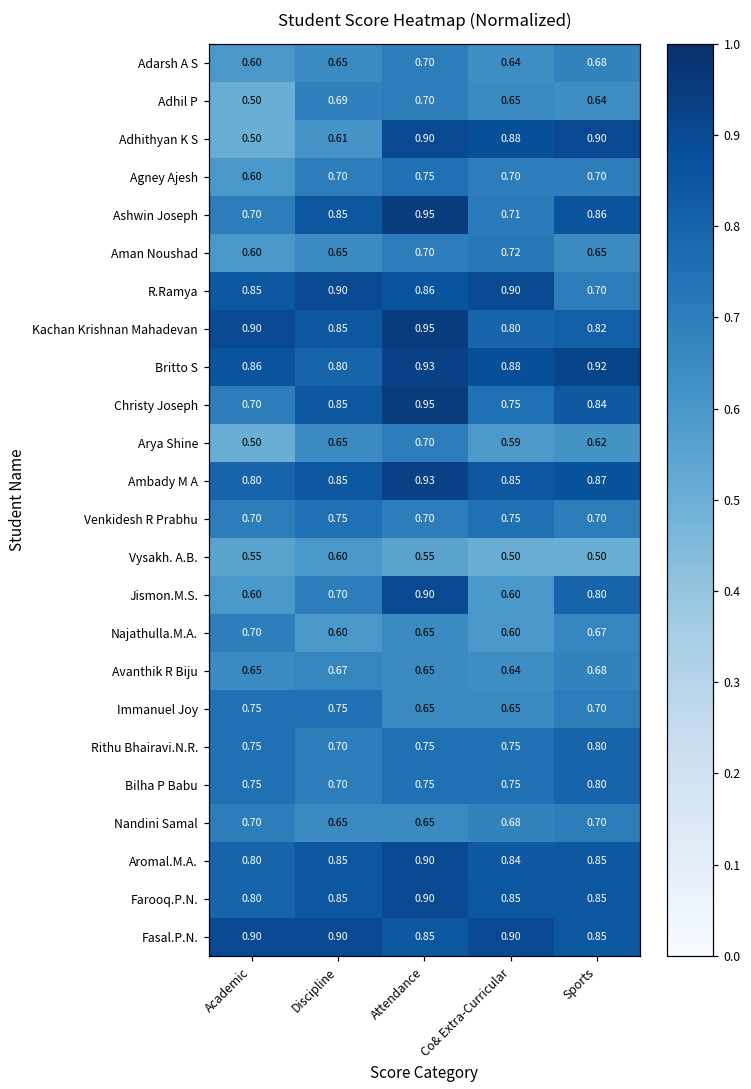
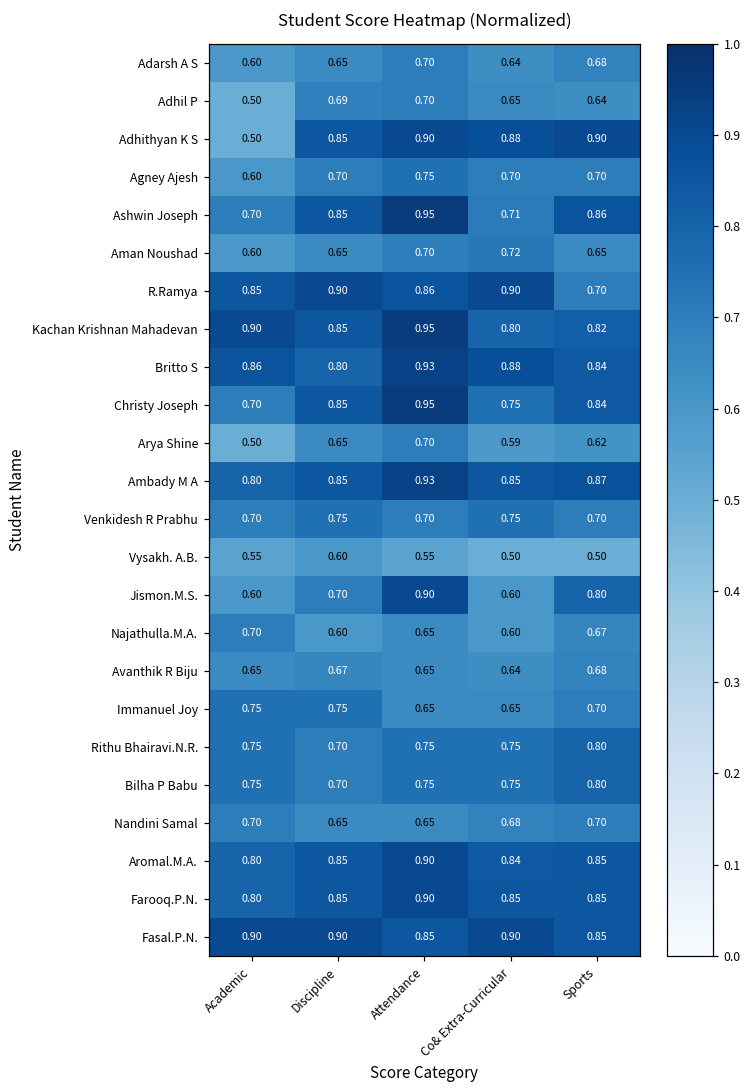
Adhithyan K S, Discipline: 0.61 -> 0.85
Britto S, Sports: 0.92 -> 0.84
